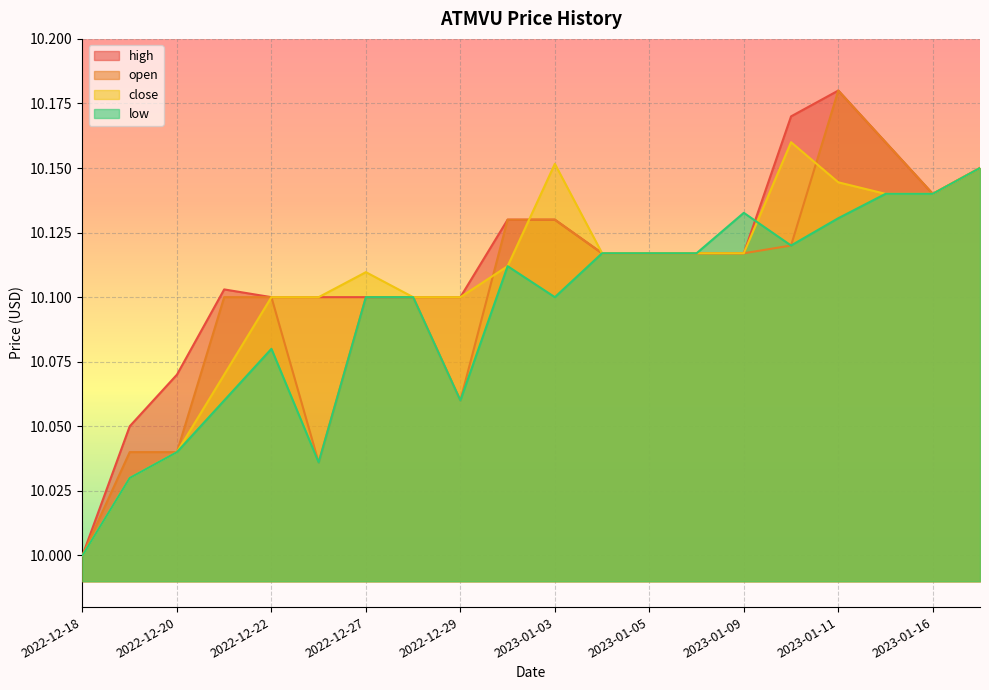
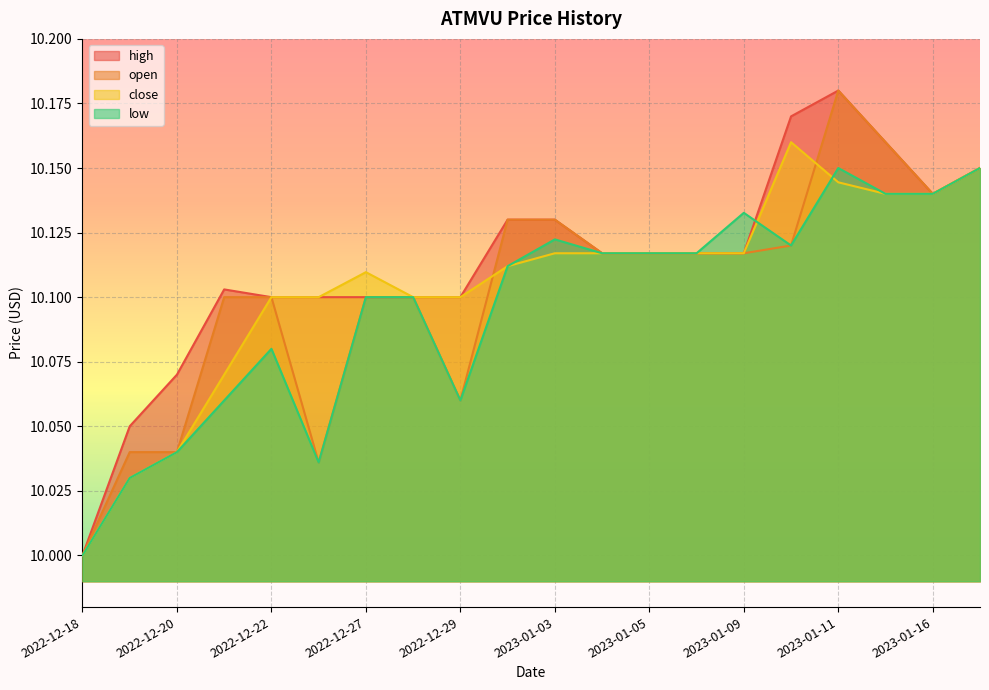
close, 2023-01-03: 10.152 -> 10.117
low, 2023-01-03: 10.100 -> 10.122
low, 2023-01-11: 10.131 -> 10.150
